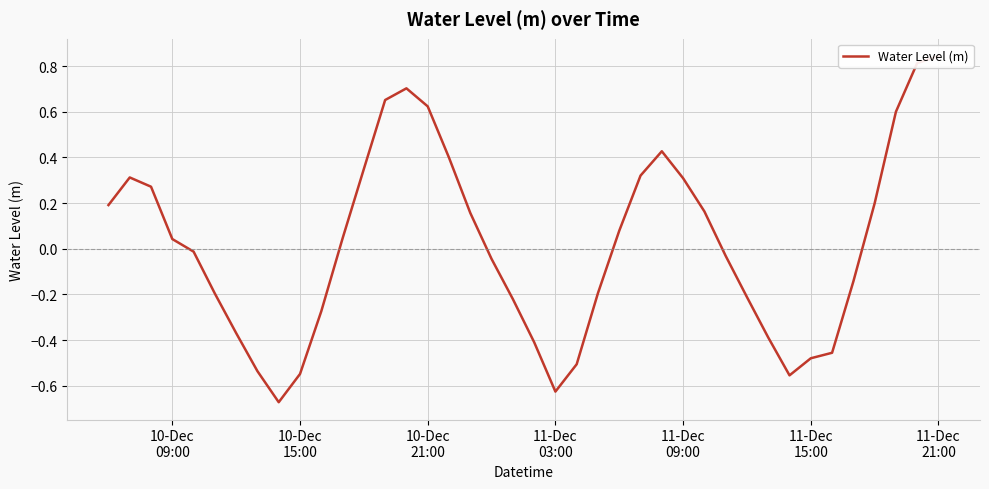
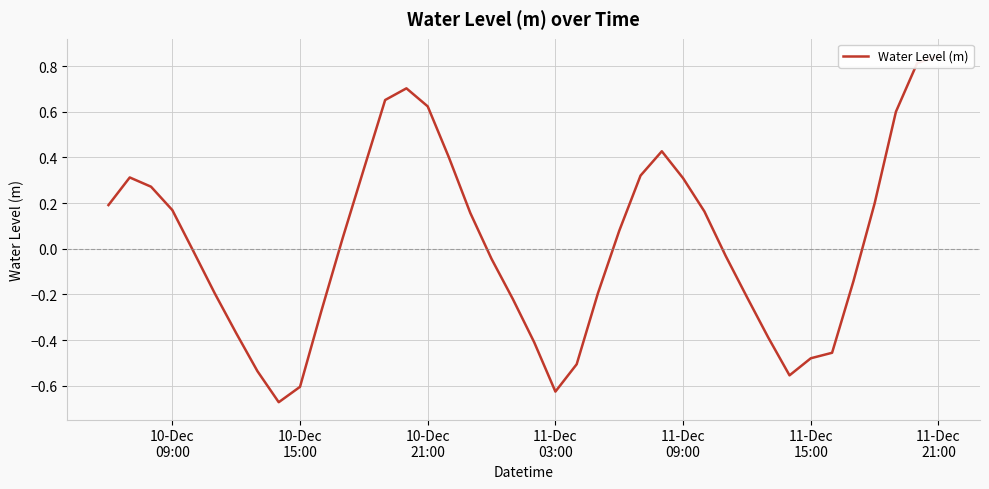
10-Dec 09:00: 0.04 -> 0.17
10-Dec 15:00: -0.55 -> -0.60
